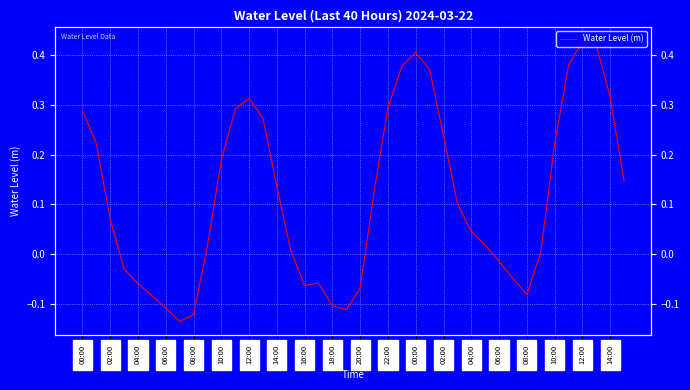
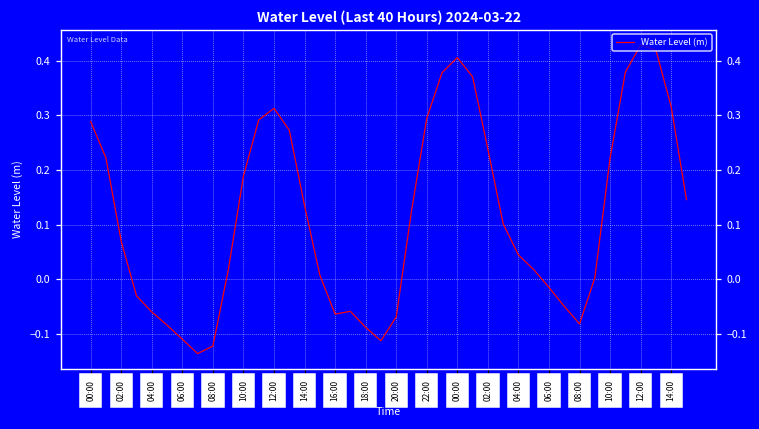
18:00: -0.10 -> -0.09
